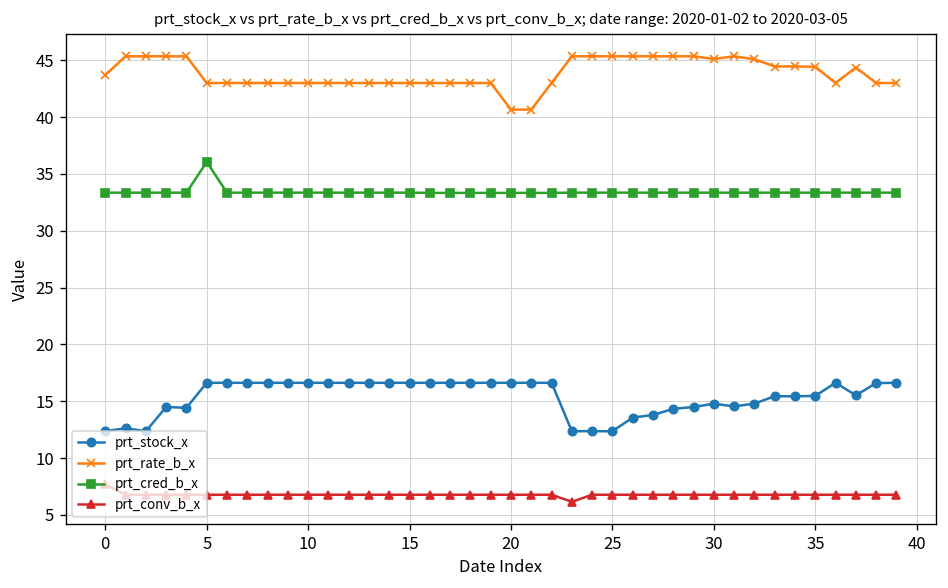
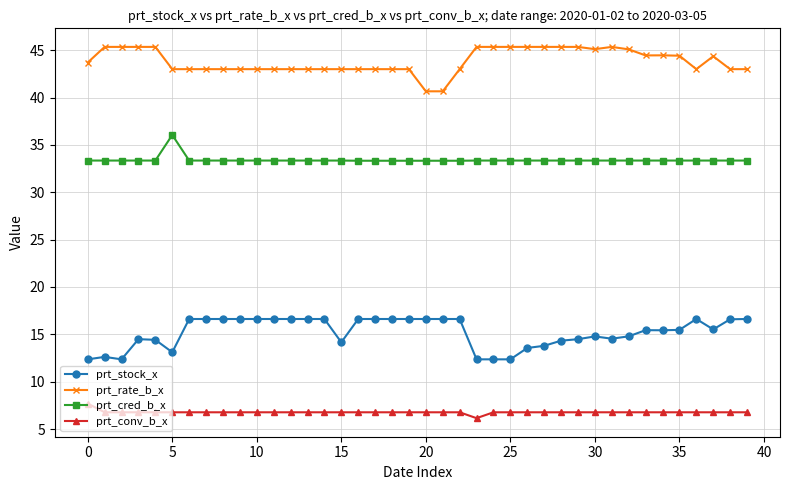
prt_stock_x, 5: 17 -> 13
prt_stock_x, 15: 17 -> 14
